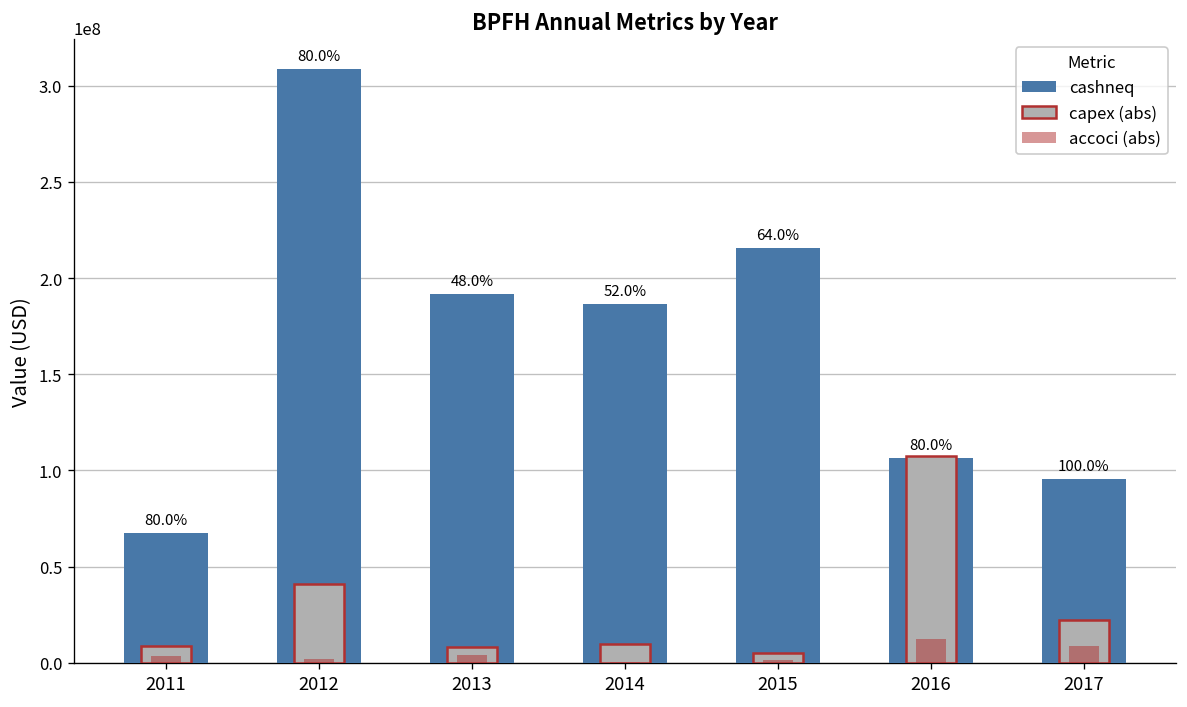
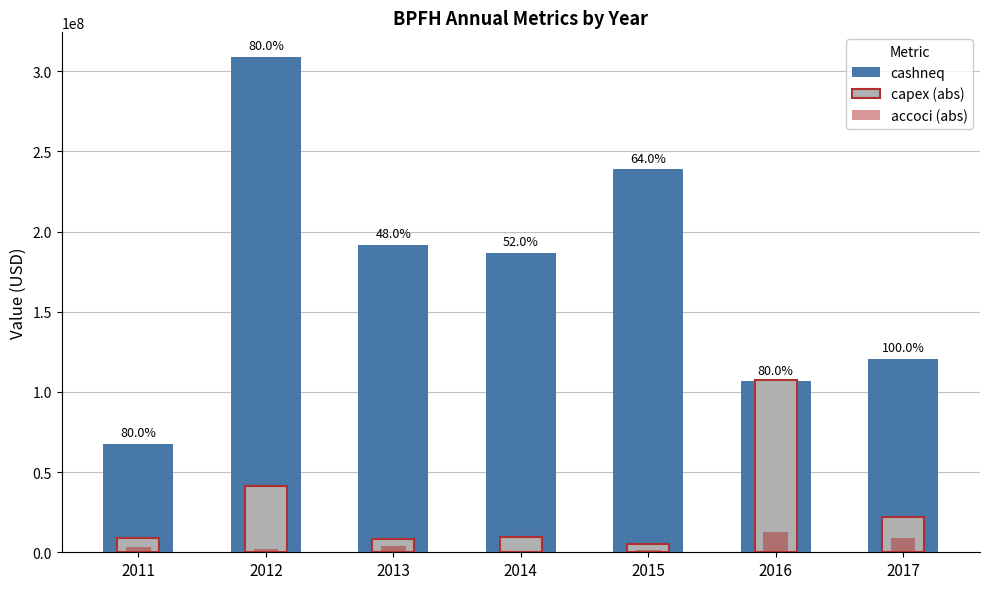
cashneq, 2015: 216000000 -> 239000000
cashneq, 2017: 95000000 -> 121000000
